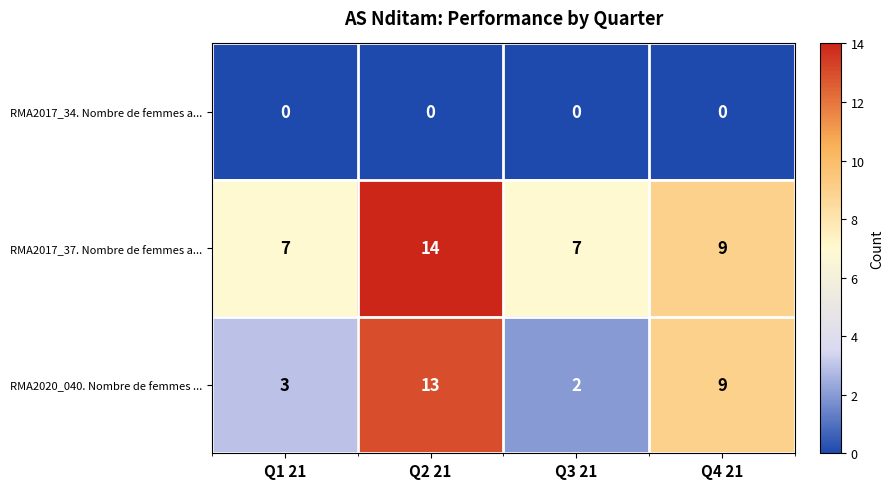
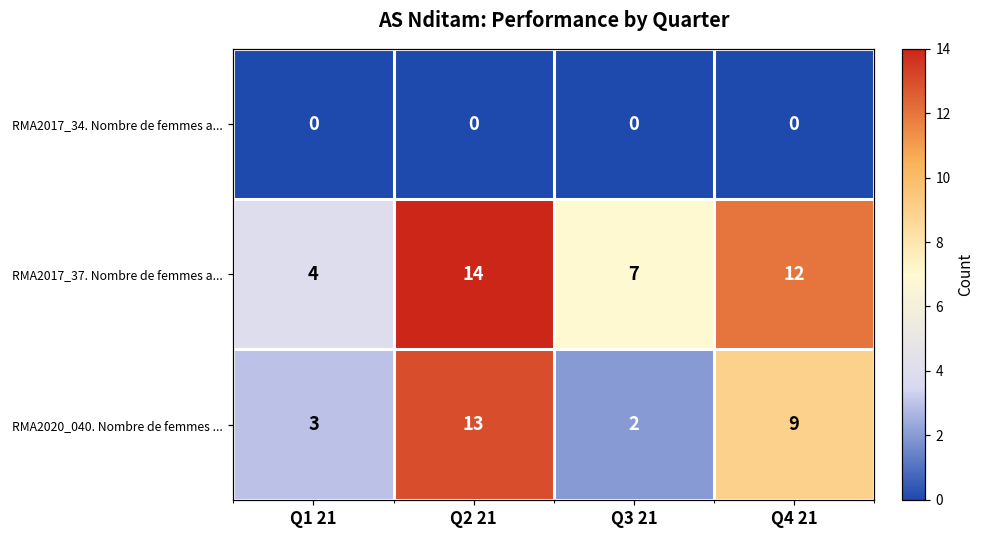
RMA2017_37. Nombre de femmes a..., Q1 21: 7 -> 4
RMA2017_37. Nombre de femmes a..., Q4 21: 9 -> 12
